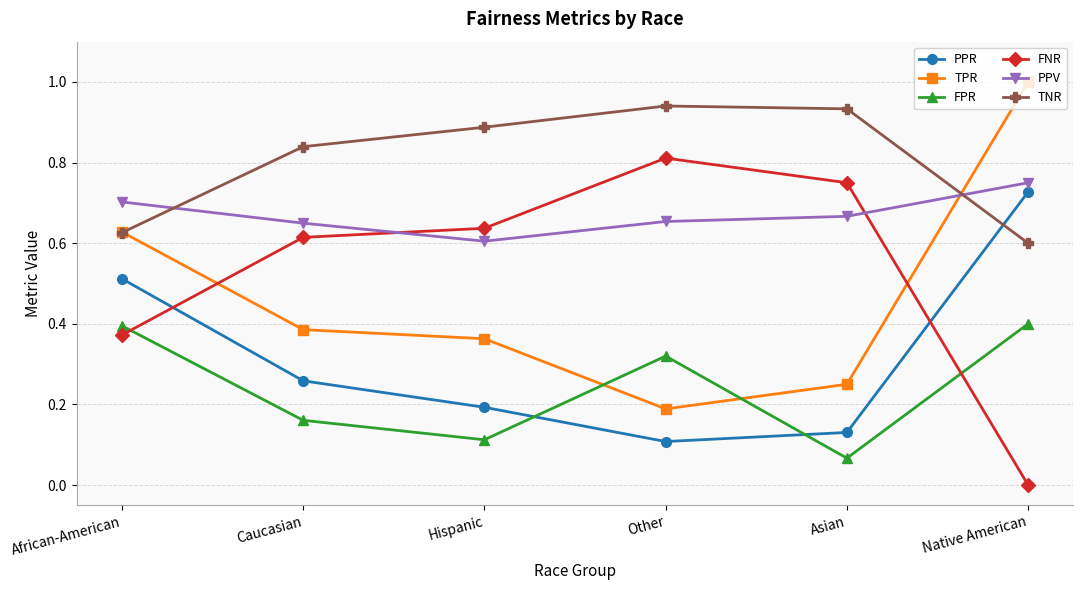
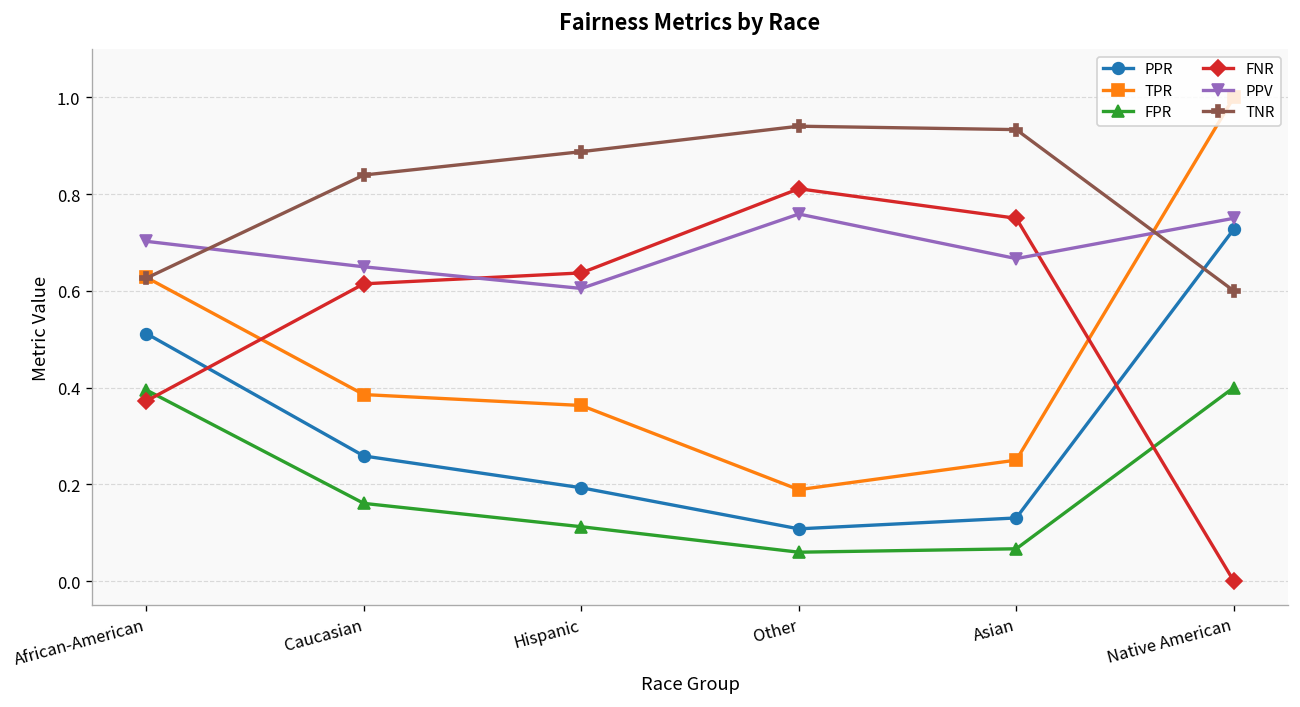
FPR, Other: 0.32 -> 0.06
PPV, Other: 0.65 -> 0.76
